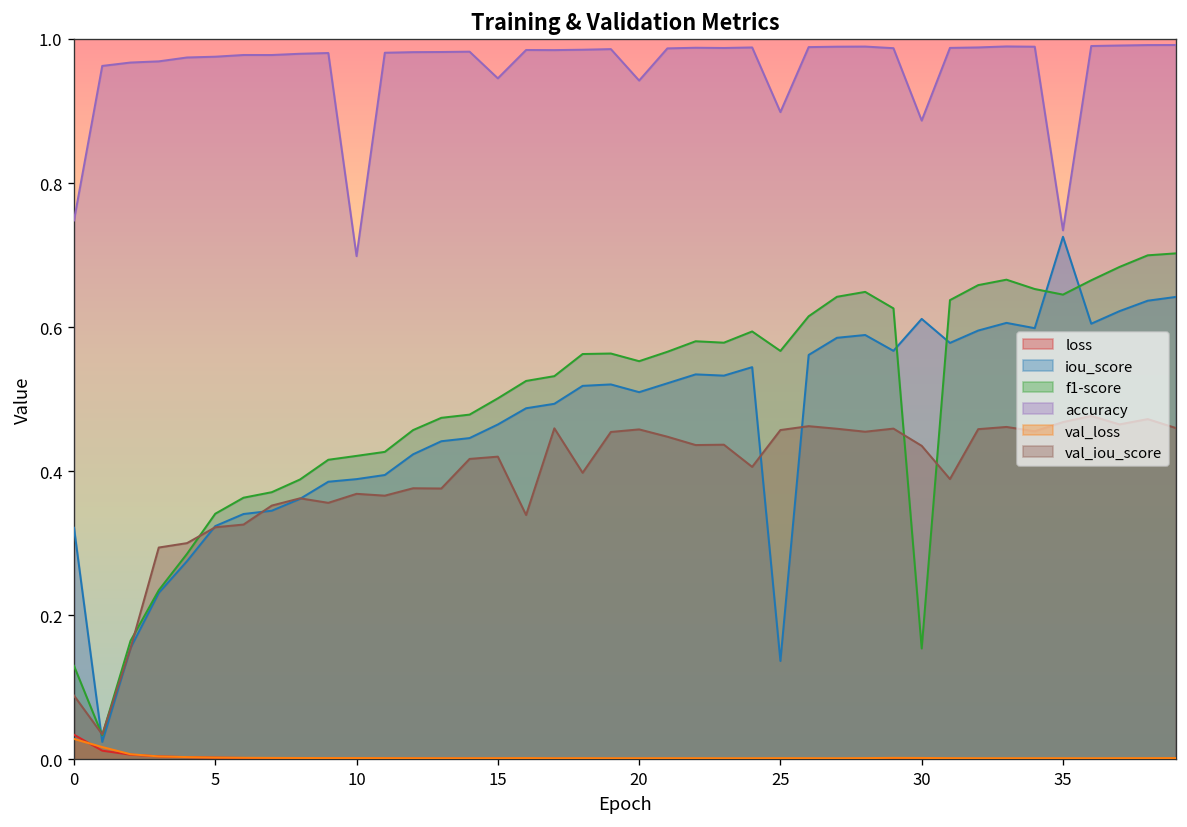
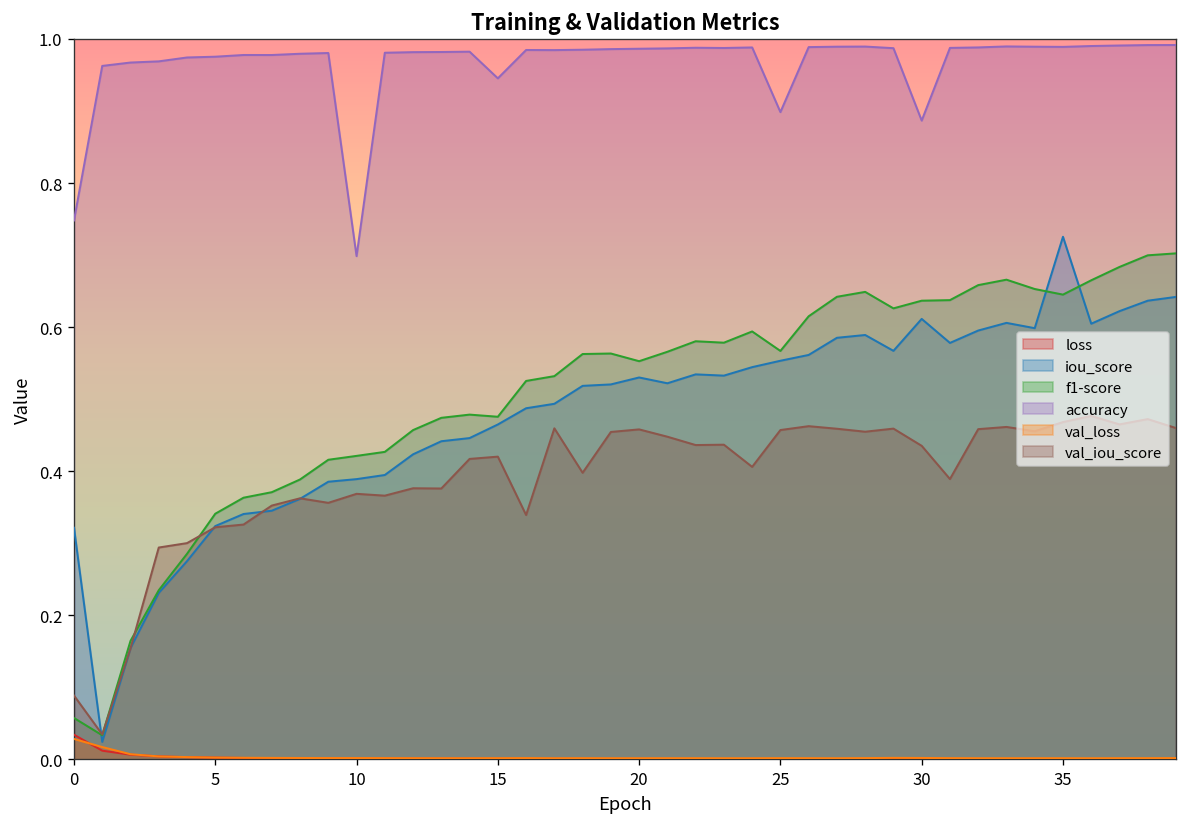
f1-score, 0: 0.13 -> 0.06
f1-score, 15: 0.50 -> 0.48
iou_score, 20: 0.51 -> 0.53
accuracy, 20: 0.94 -> 0.99
iou_score, 25: 0.14 -> 0.55
f1-score, 30: 0.15 -> 0.64
accuracy, 35: 0.73 -> 0.99
